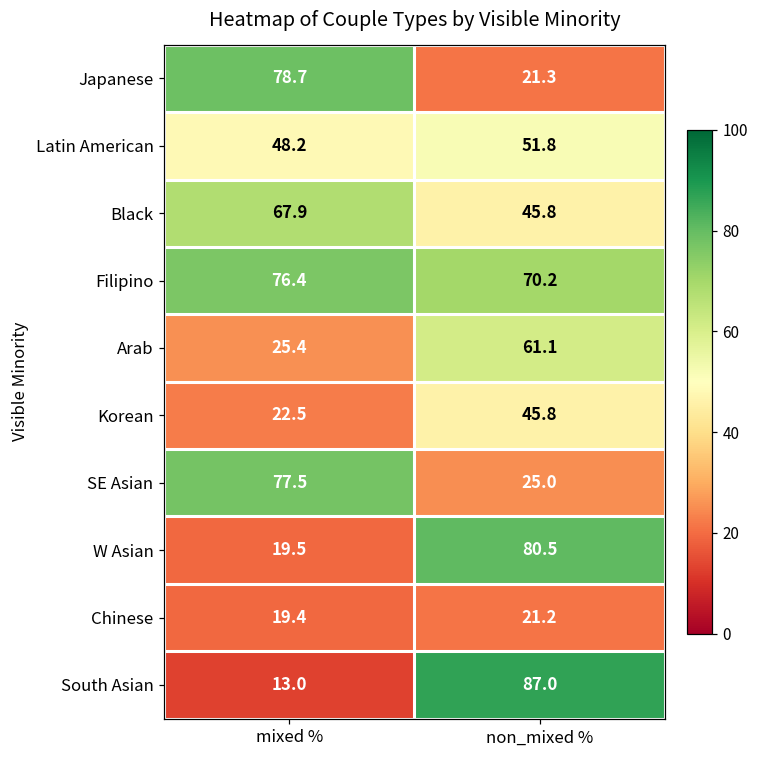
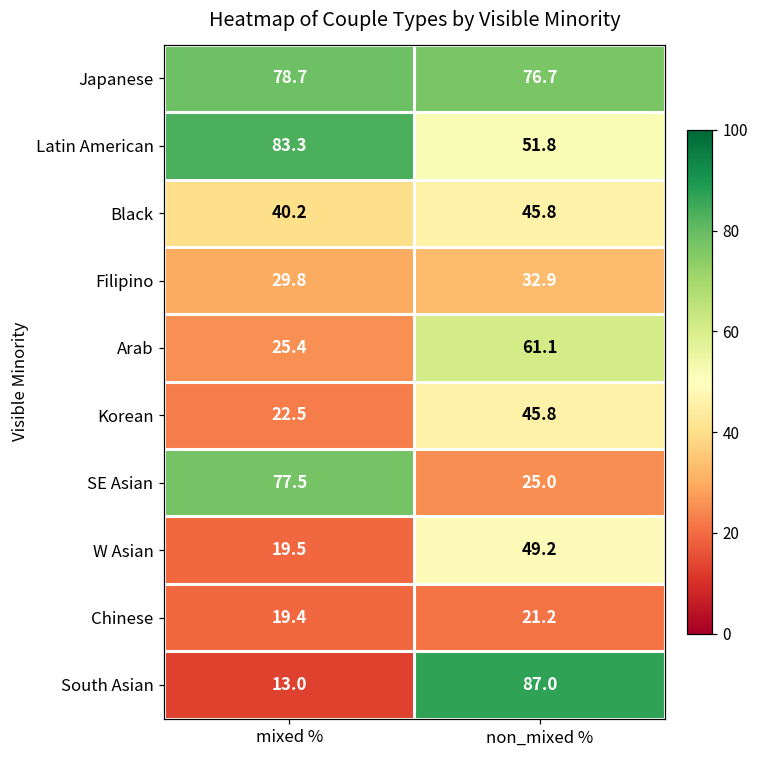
Japanese, non_mixed %: 21.3 -> 76.7
Latin American, mixed %: 48.2 -> 83.3
Black, mixed %: 67.9 -> 40.2
Filipino, mixed %: 76.4 -> 29.8
Filipino, non_mixed %: 70.2 -> 32.9
W Asian, non_mixed %: 80.5 -> 49.2
